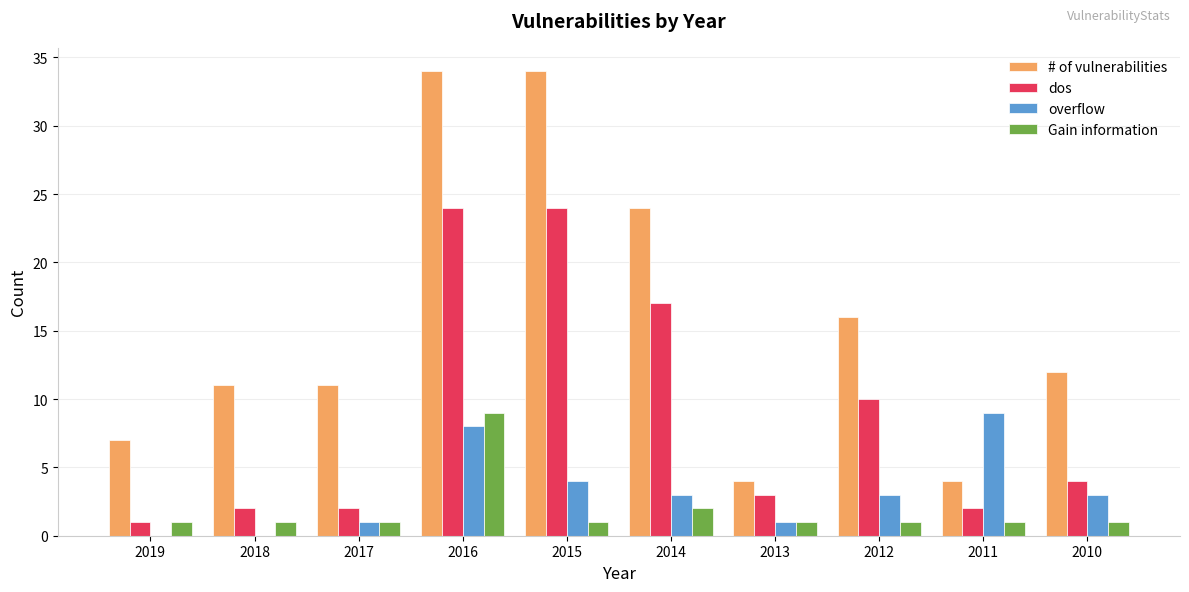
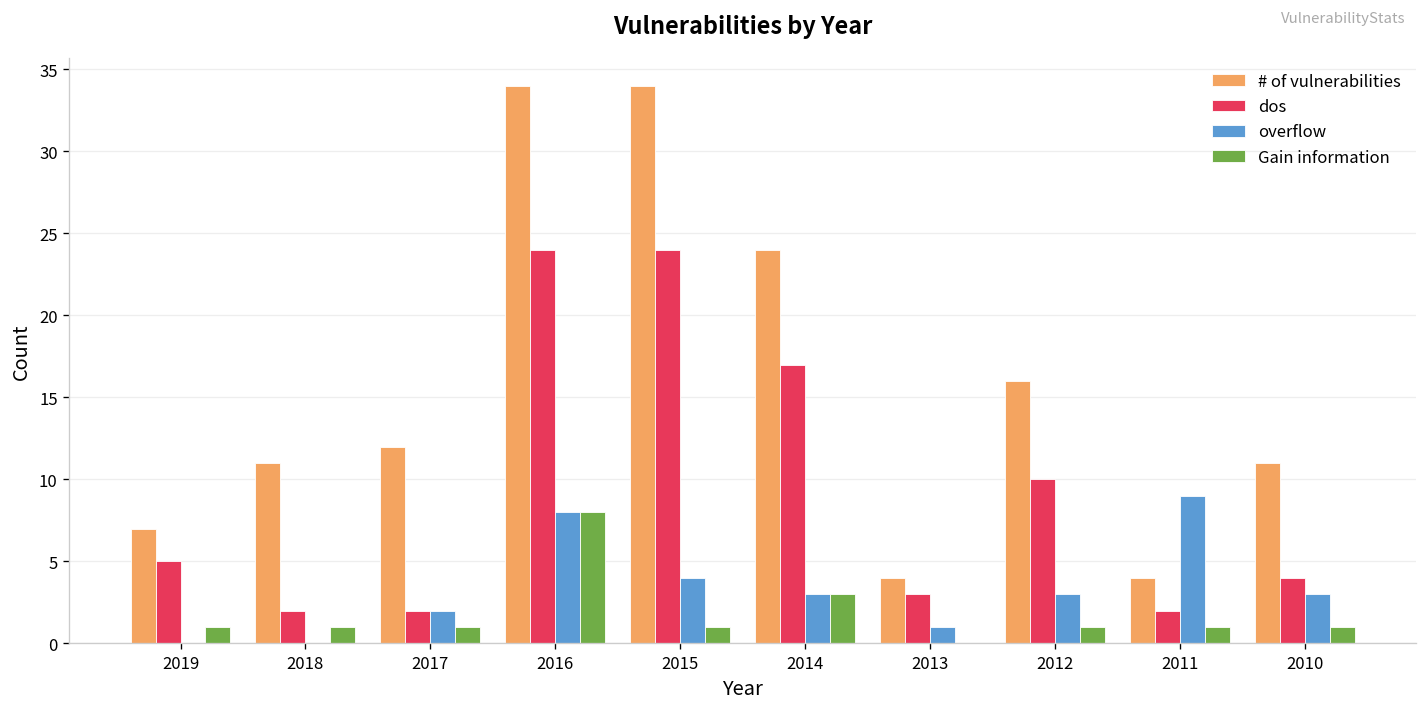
dos, 2019: 1 -> 5
# of vulnerabilities, 2017: 11 -> 12
overflow, 2017: 1 -> 2
Gain information, 2016: 9 -> 8
Gain information, 2014: 2 -> 3
Gain information, 2013: 1 -> 0
# of vulnerabilities, 2010: 12 -> 11
